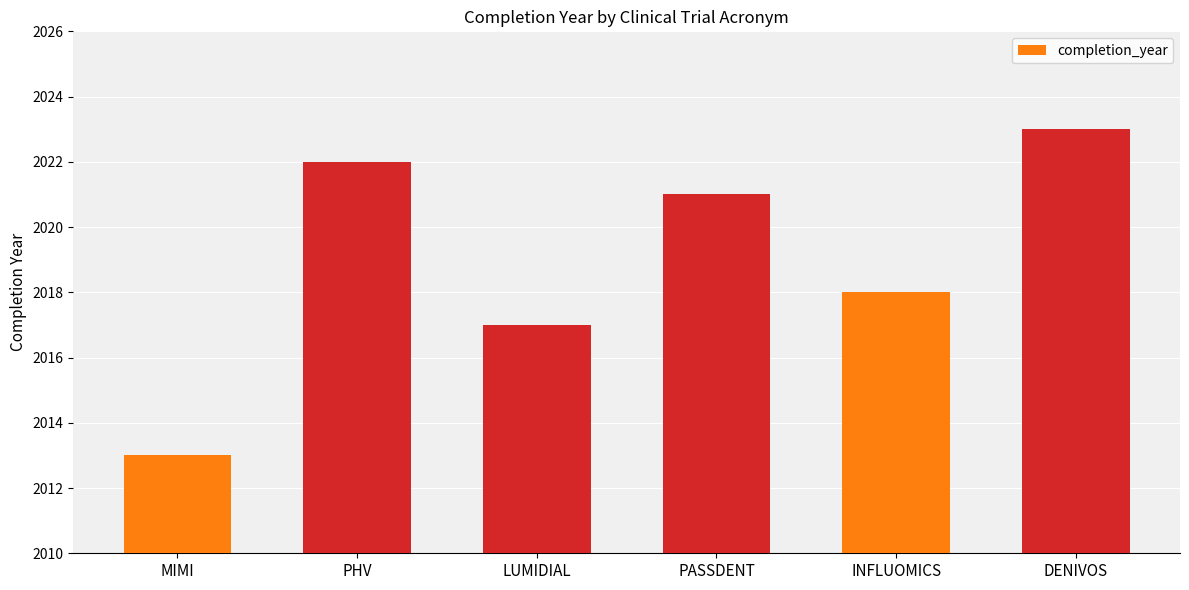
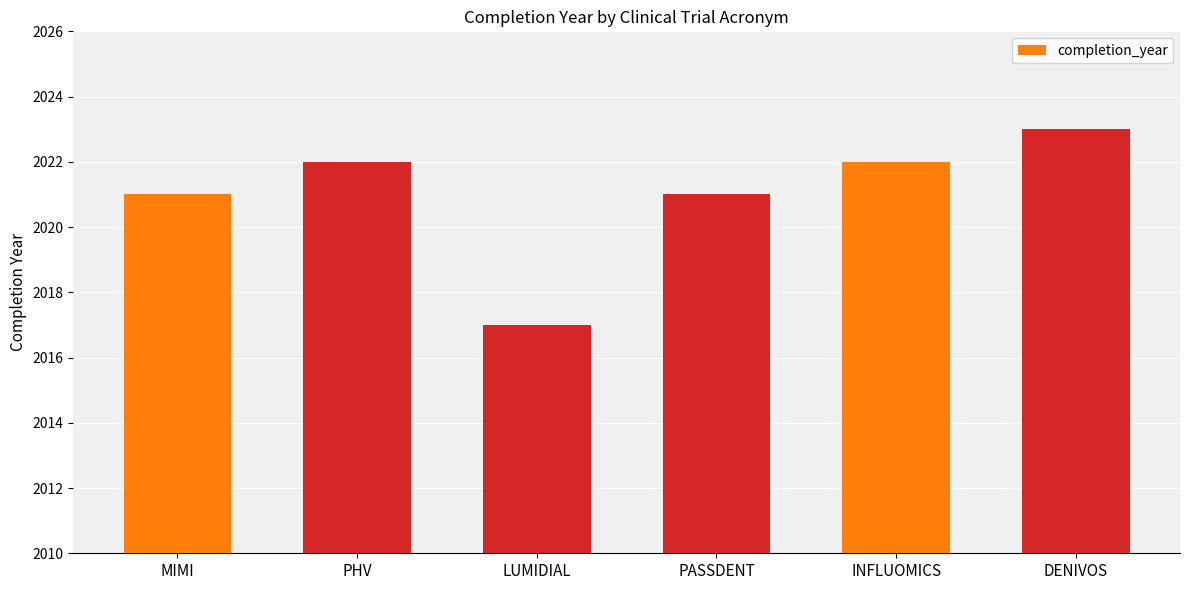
MIMI: 2013 -> 2021
INFLUOMICS: 2018 -> 2022
